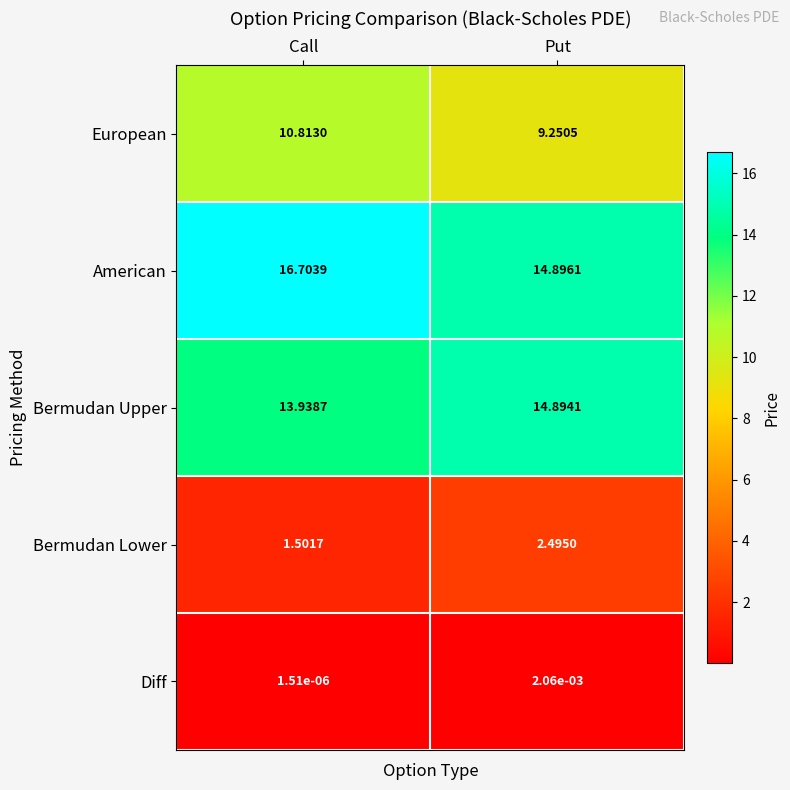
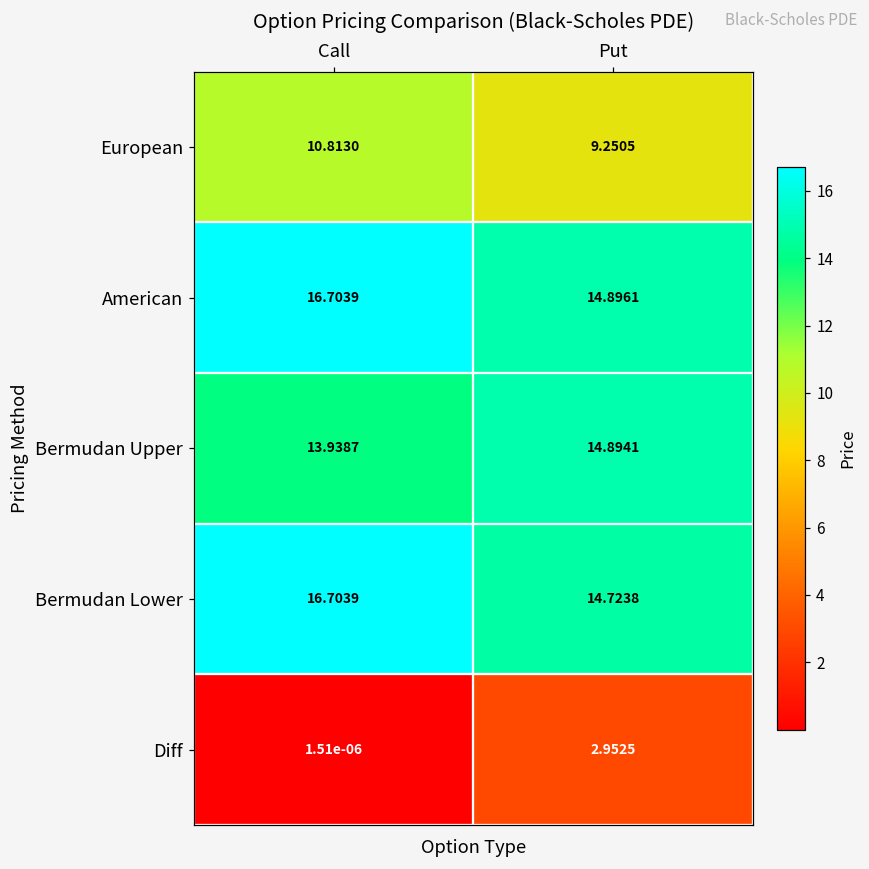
Bermudan Lower, Call: 1.5017 -> 16.7039
Bermudan Lower, Put: 2.4950 -> 14.7238
Diff, Put: 2.06e-03 -> 2.9525
